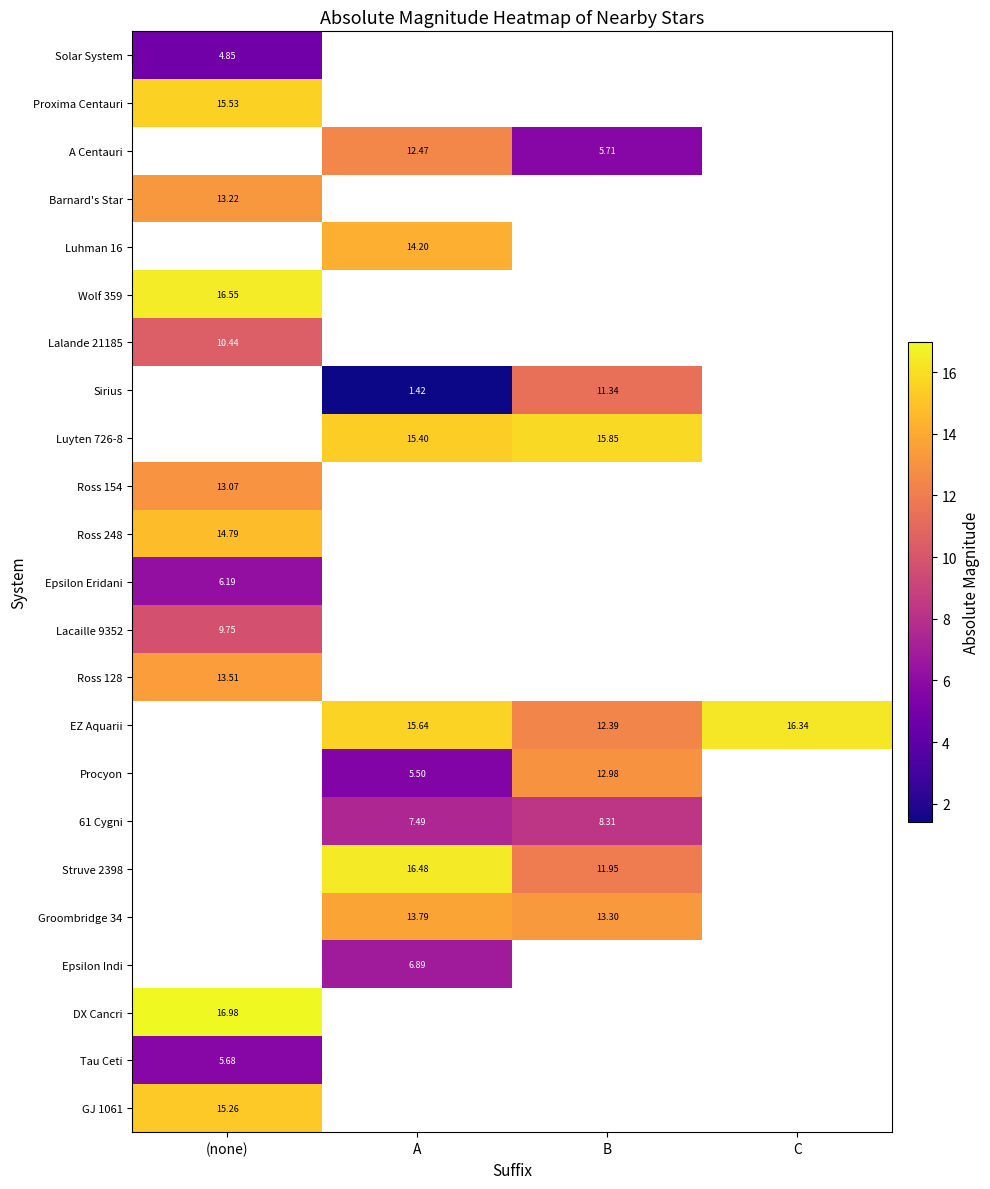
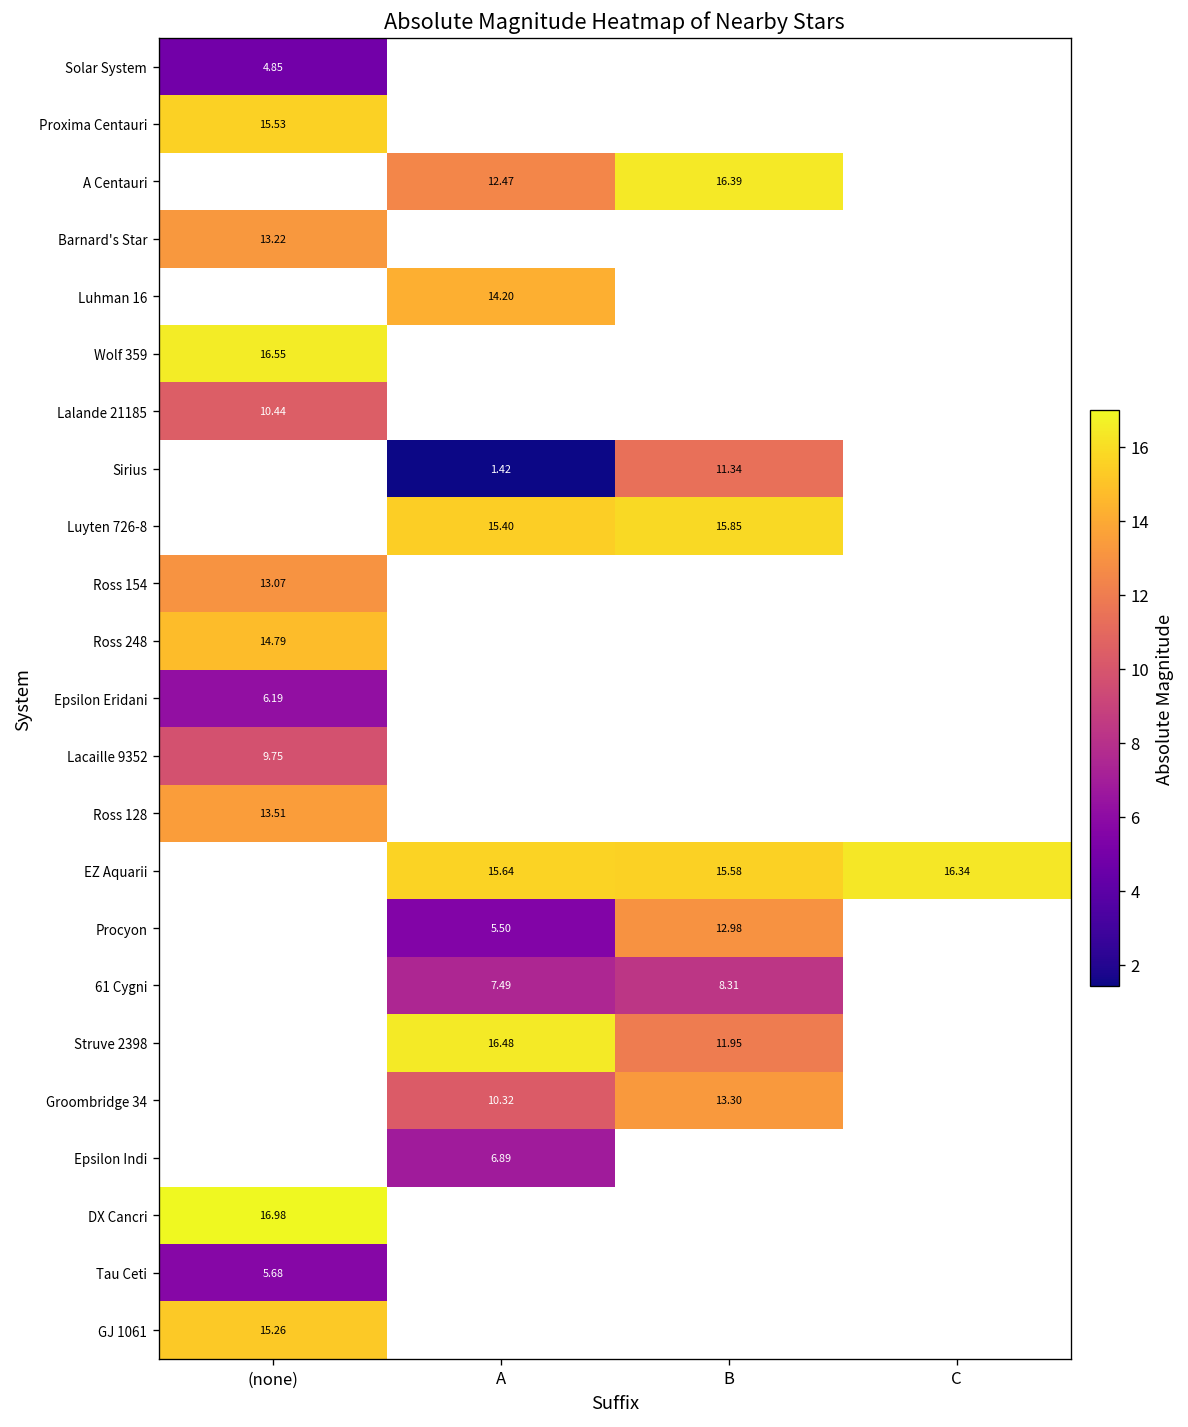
A Centauri, B: 5.71 -> 16.39
EZ Aquarii, B: 12.39 -> 15.58
Groombridge 34, A: 13.79 -> 10.32
